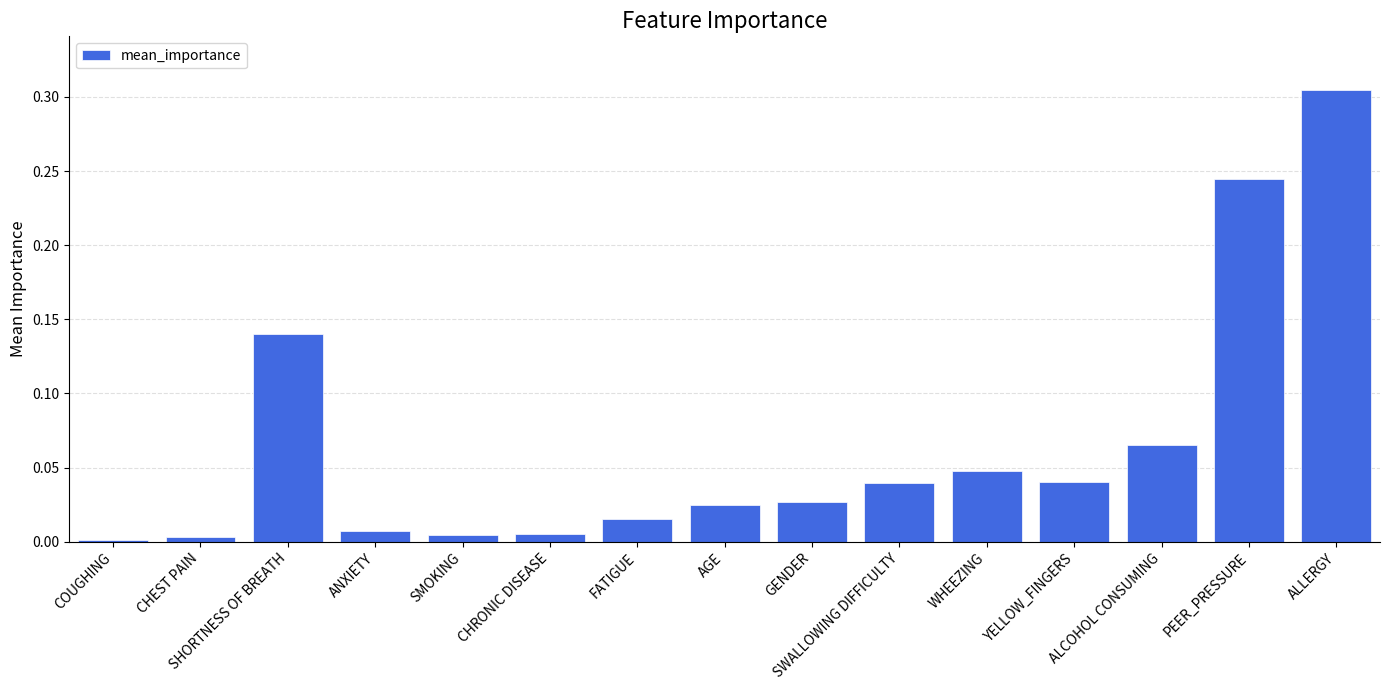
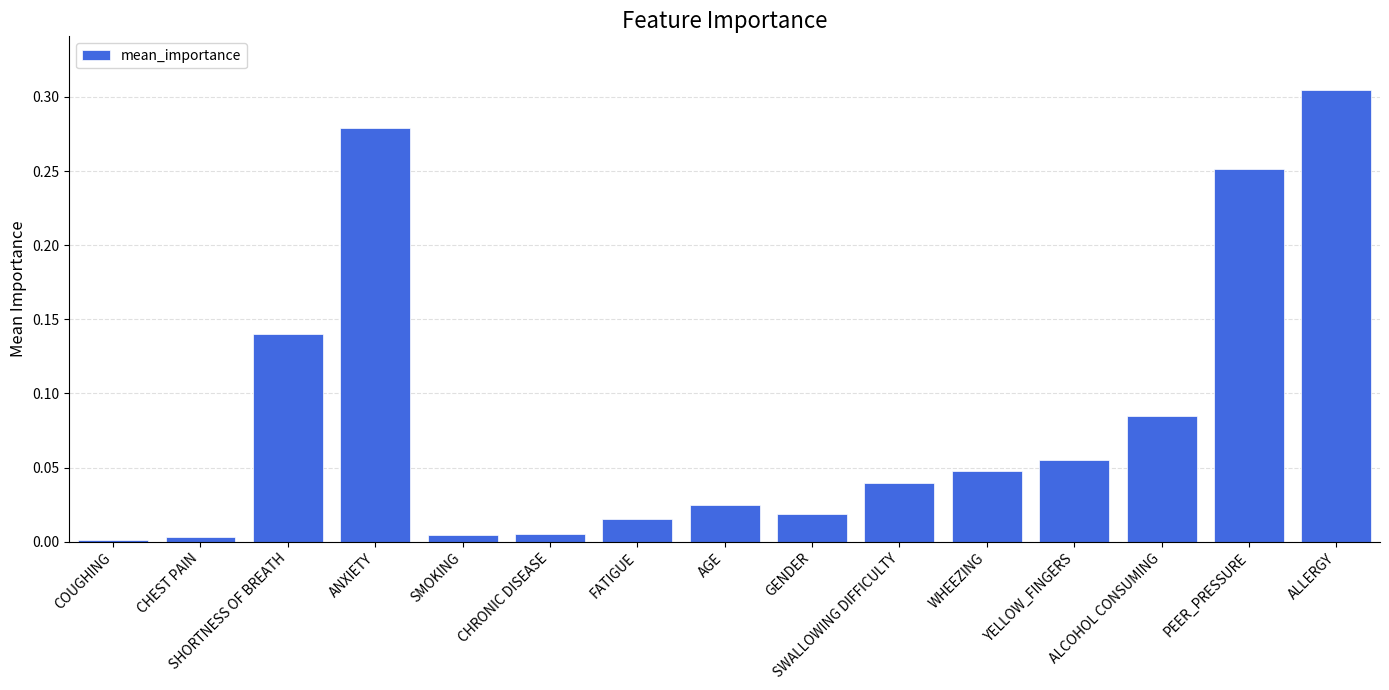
ANXIETY: 0.007 -> 0.279
GENDER: 0.027 -> 0.019
YELLOW_FINGERS: 0.040 -> 0.055
ALCOHOL CONSUMING: 0.065 -> 0.085
PEER_PRESSURE: 0.245 -> 0.251
